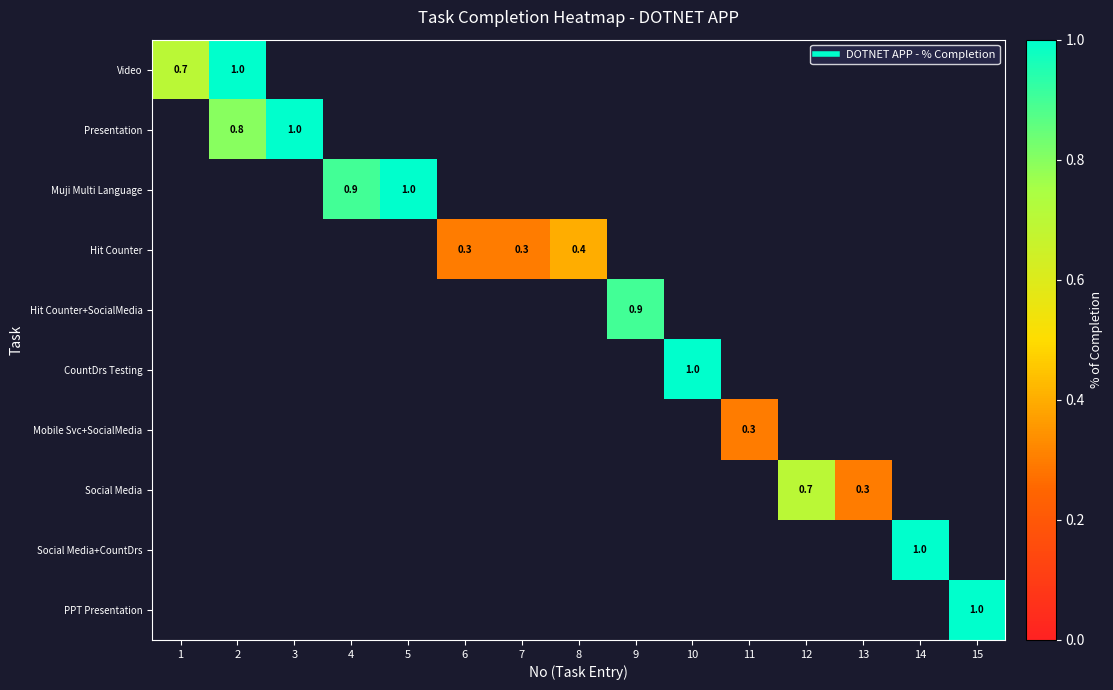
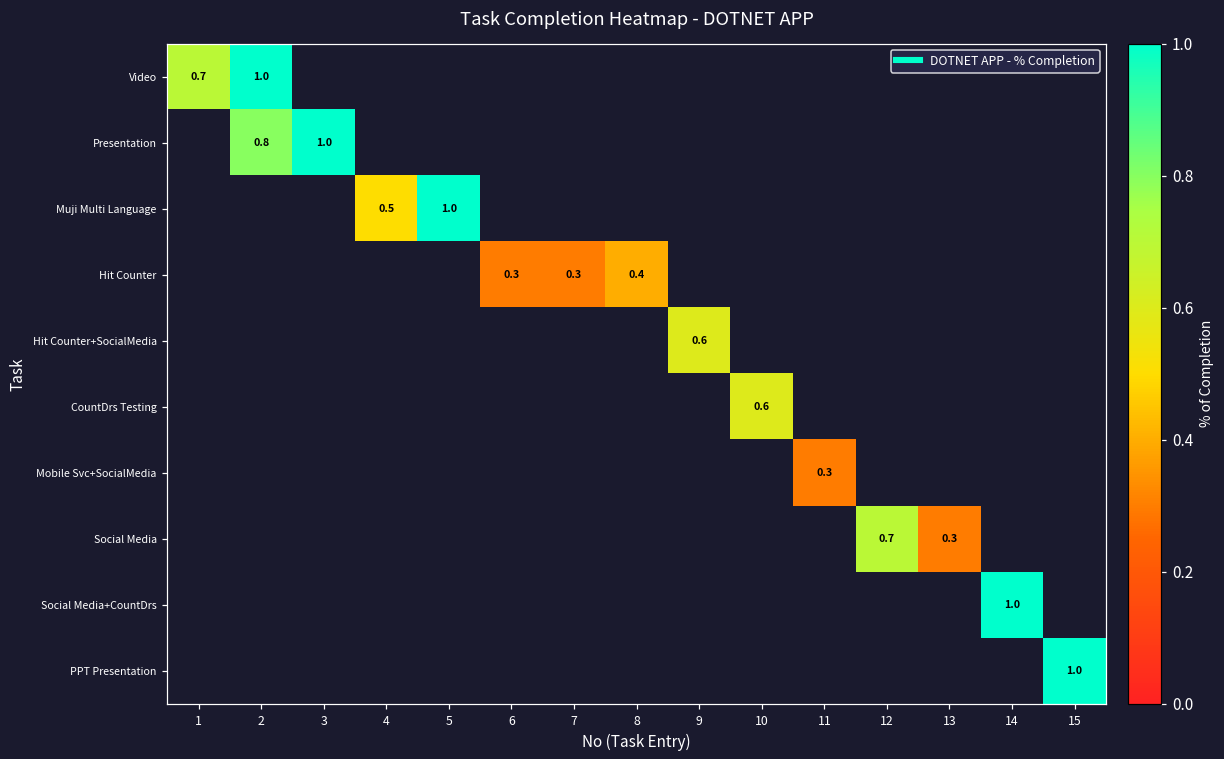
Muji Multi Language, 4: 0.9 -> 0.5
Hit Counter+SocialMedia, 9: 0.9 -> 0.6
CountDrs Testing, 10: 1.0 -> 0.6
